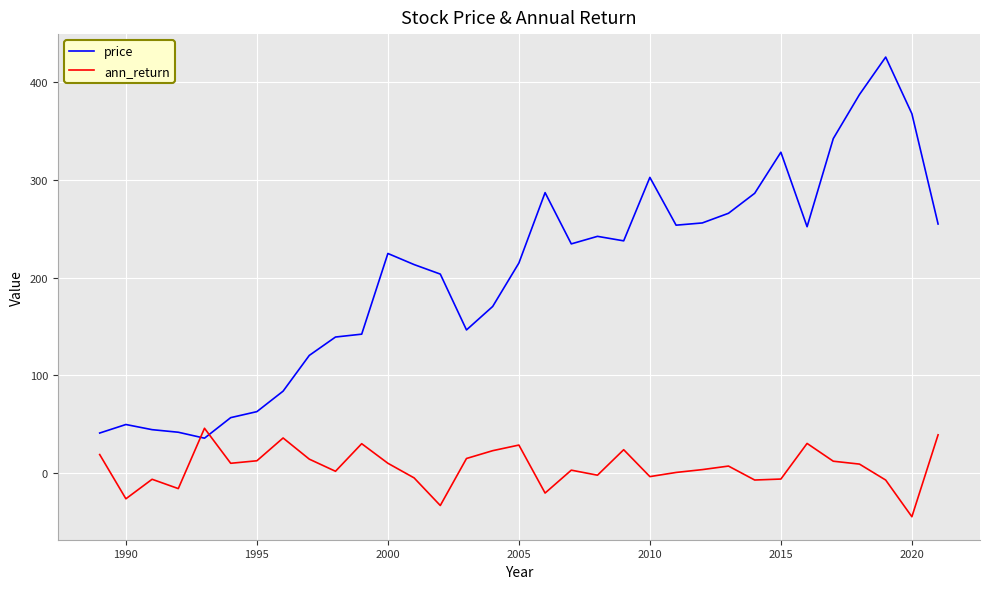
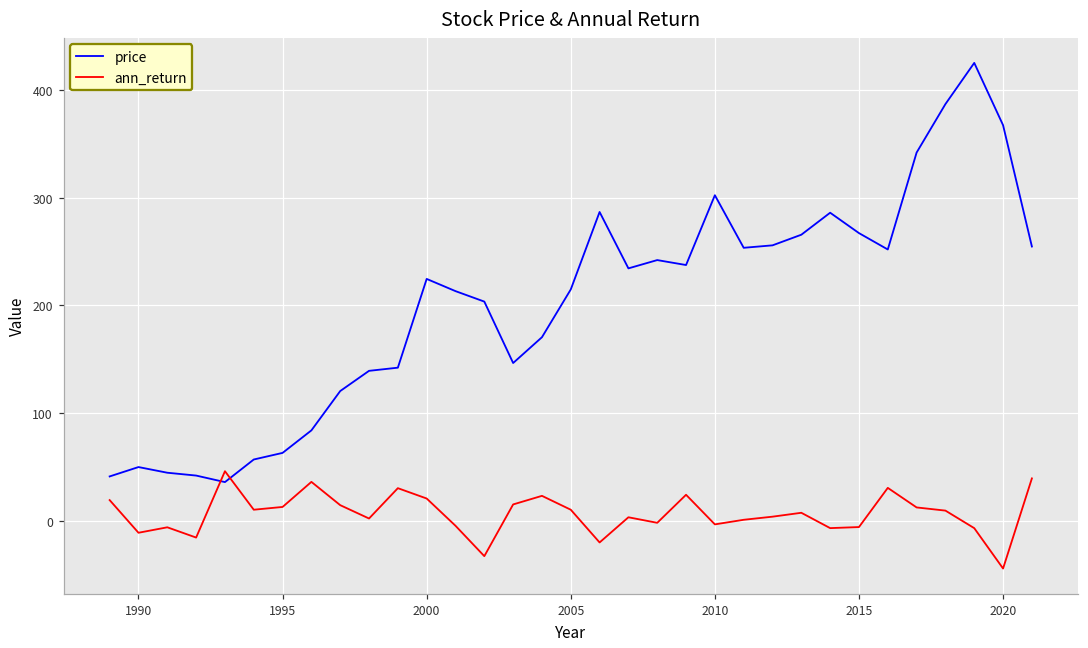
ann_return, 1990: -30 -> -10
ann_return, 2000: 10 -> 20
ann_return, 2005: 30 -> 10
price, 2015: 330 -> 270
